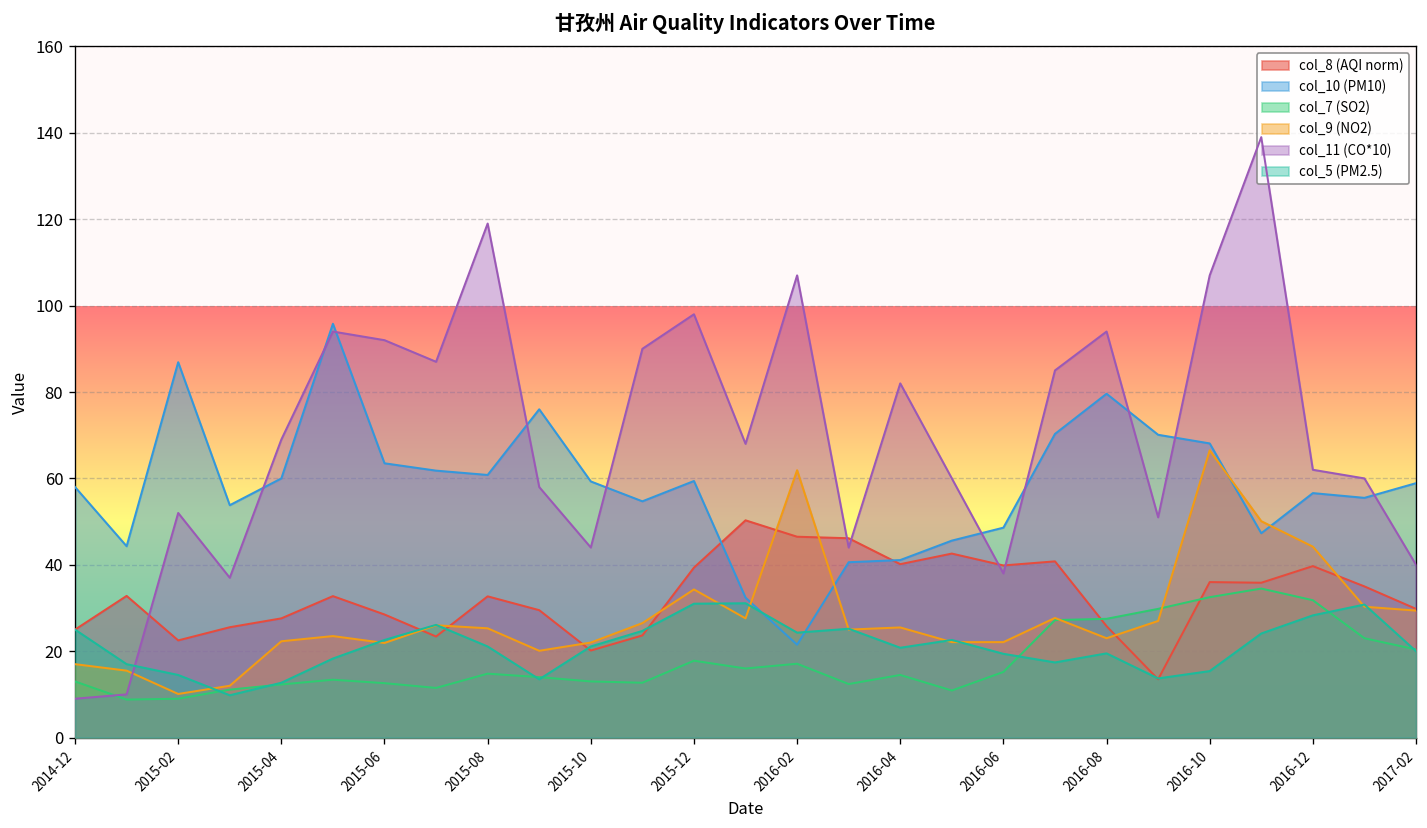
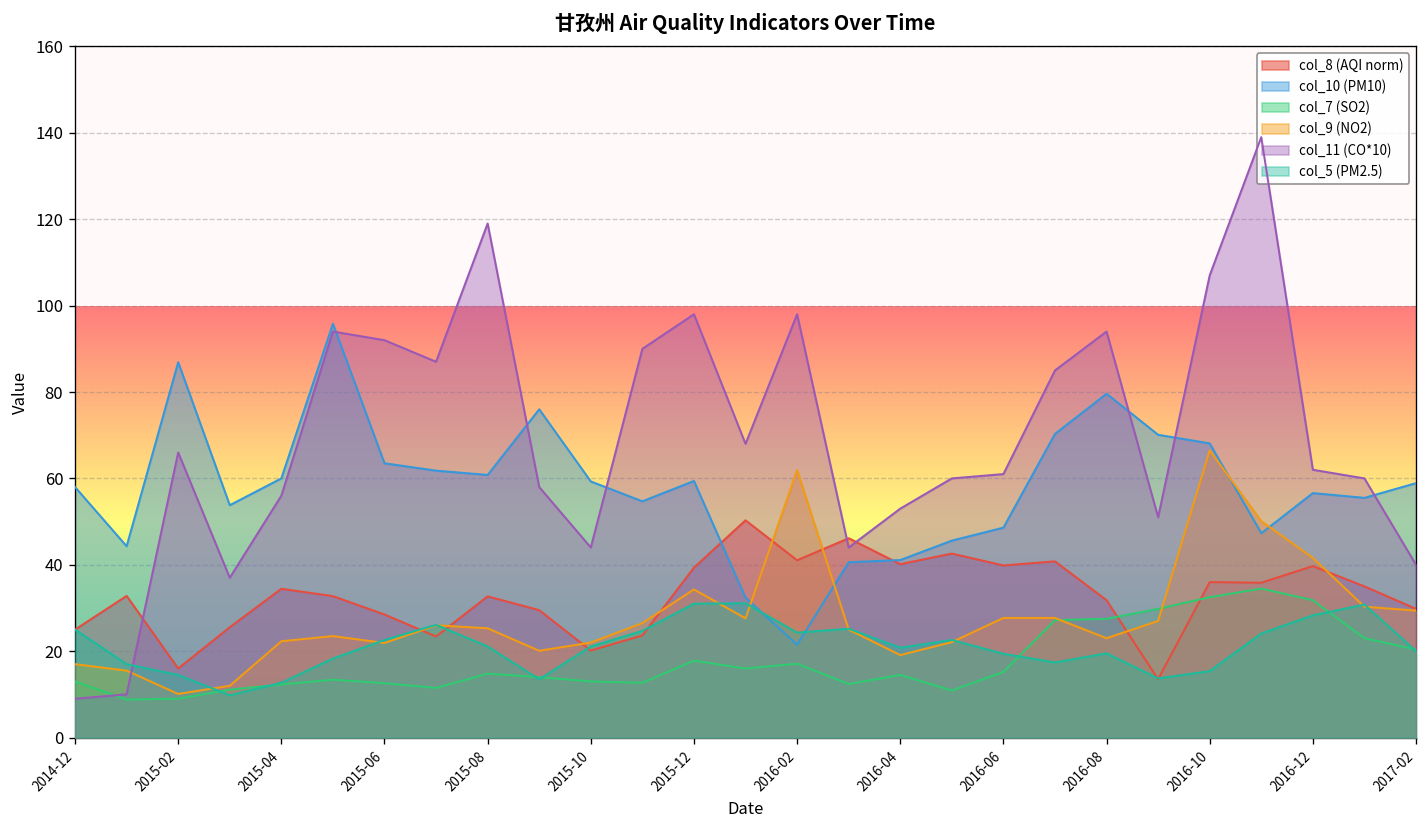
col_8 (AQI norm), 2015-02: 23 -> 16
col_11 (CO*10), 2015-02: 52 -> 66
col_8 (AQI norm), 2015-04: 28 -> 34
col_11 (CO*10), 2015-04: 69 -> 56
col_8 (AQI norm), 2016-02: 47 -> 41
col_11 (CO*10), 2016-02: 107 -> 98
col_9 (NO2), 2016-04: 26 -> 19
col_11 (CO*10), 2016-04: 82 -> 53
col_9 (NO2), 2016-06: 22 -> 28
col_11 (CO*10), 2016-06: 38 -> 61
col_8 (AQI norm), 2016-08: 26 -> 32
col_9 (NO2), 2016-12: 44 -> 42
